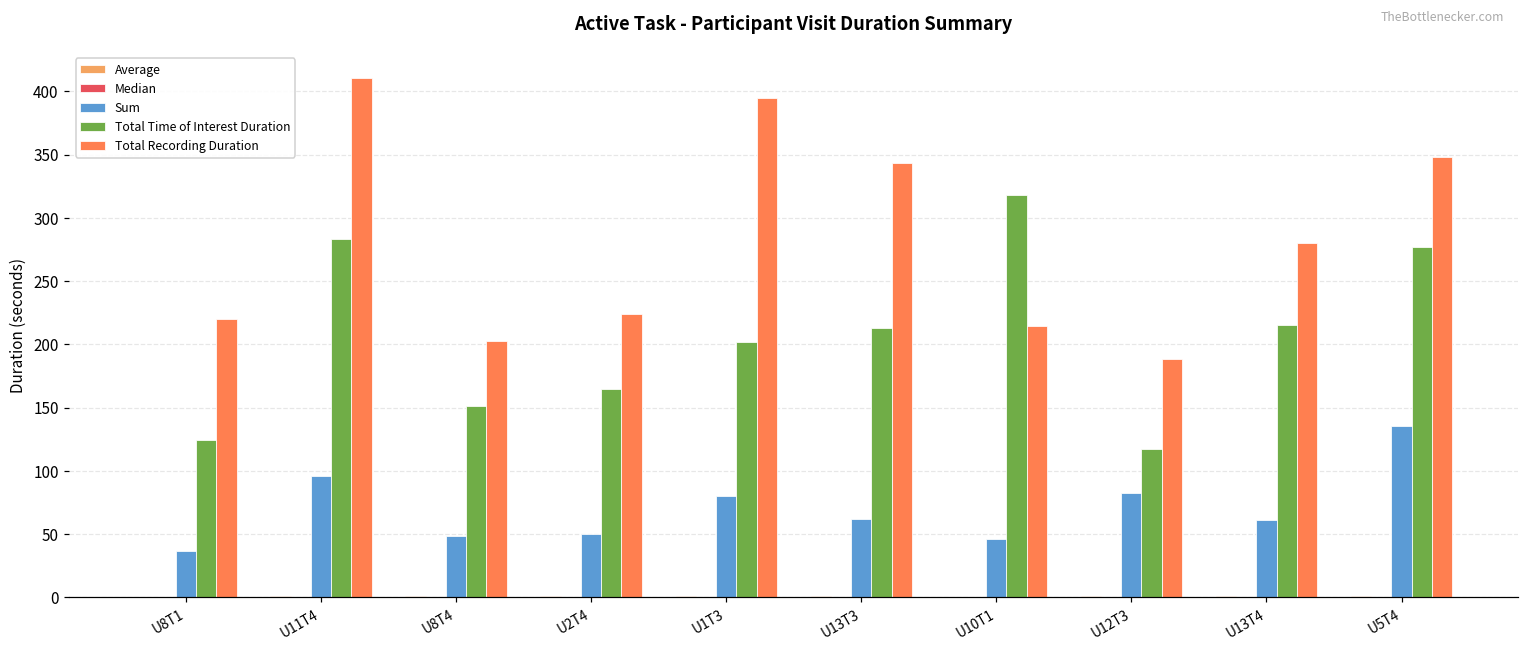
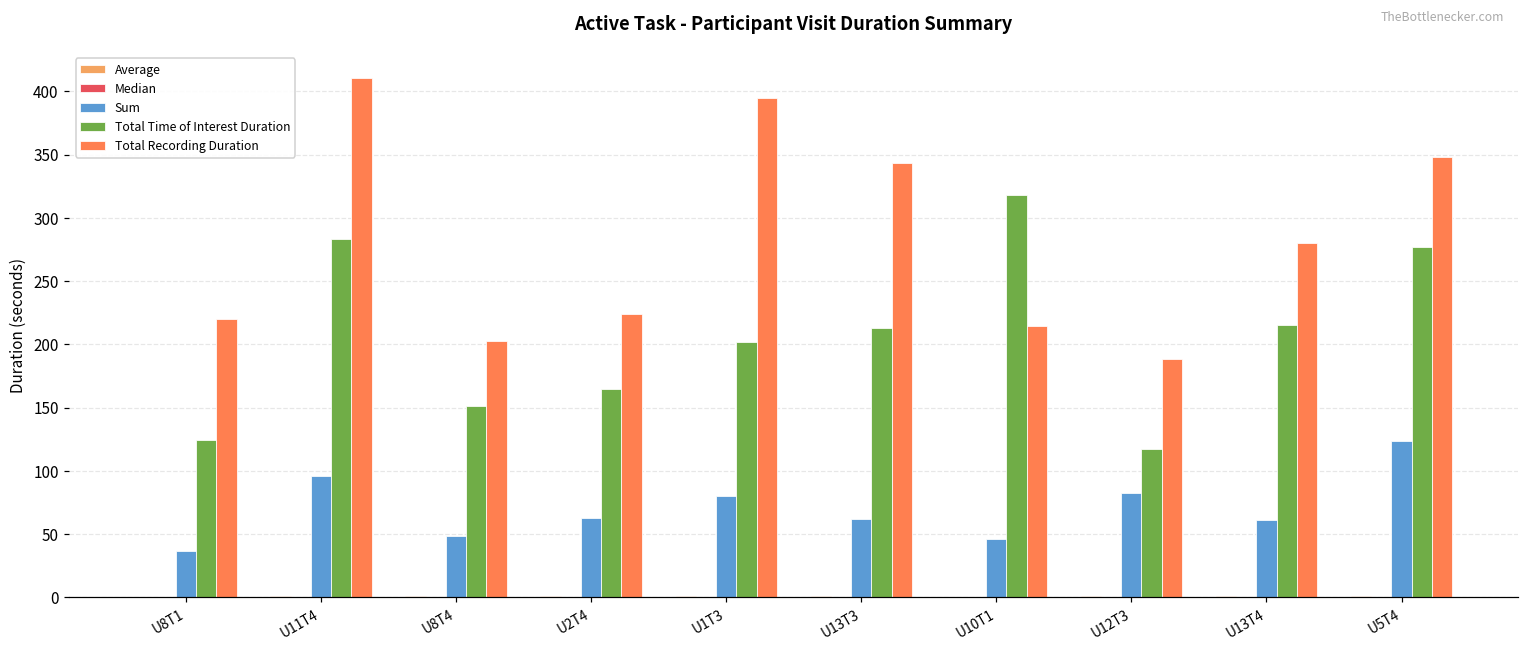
Sum, U2T4: 50 -> 63
Sum, U5T4: 135 -> 123
